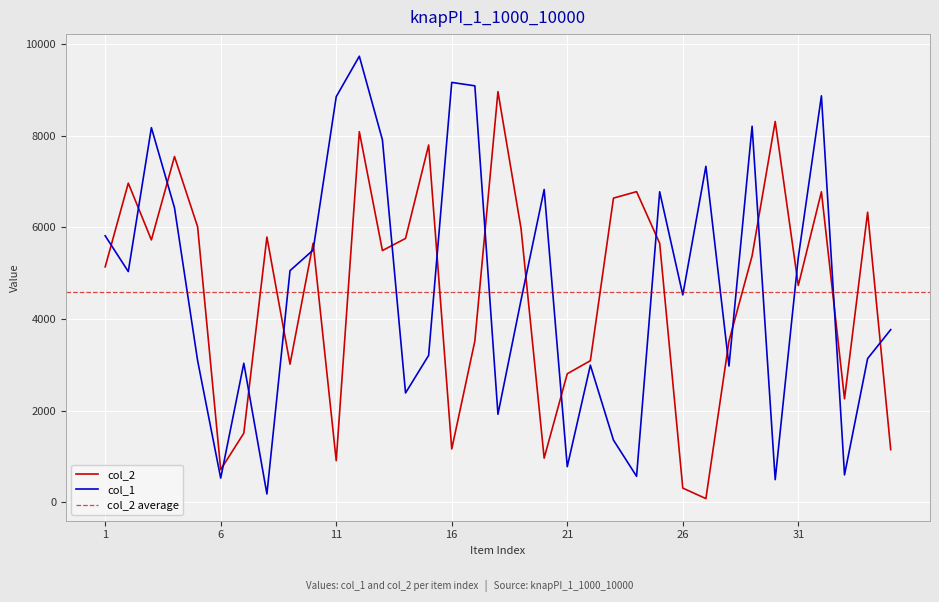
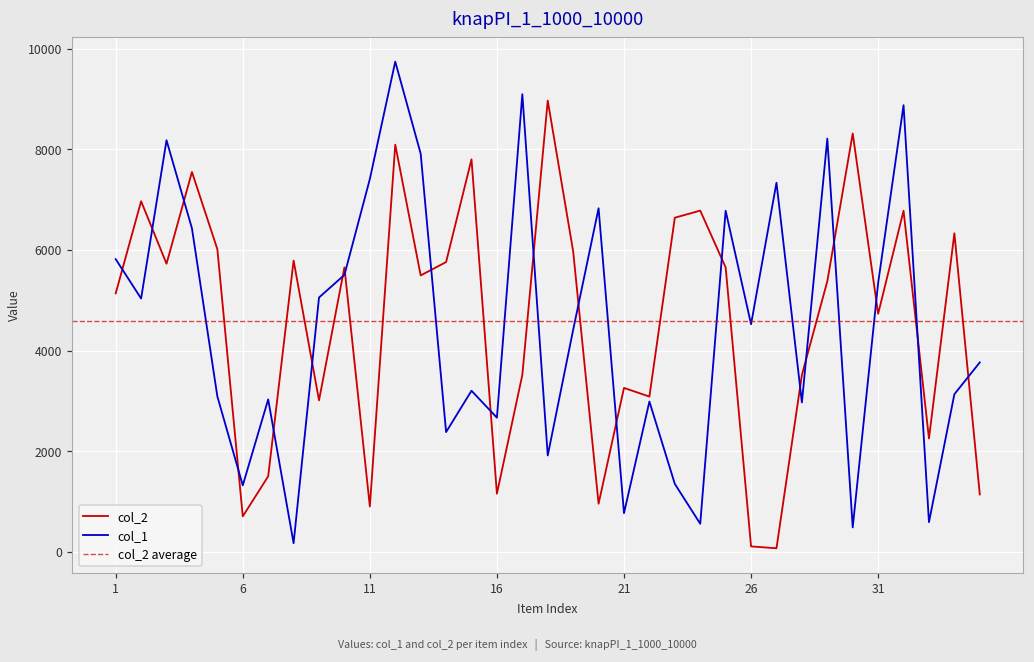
col_1, 6: 500 -> 1300
col_1, 11: 8900 -> 7400
col_1, 16: 9200 -> 2700
col_2, 21: 2800 -> 3300
col_2, 26: 300 -> 100
